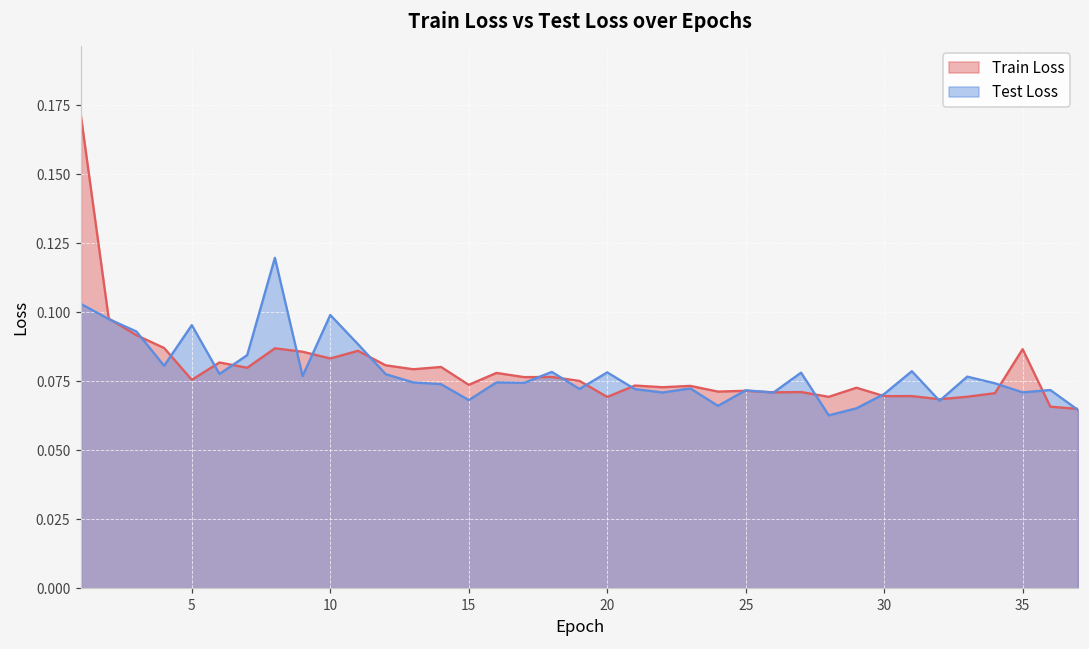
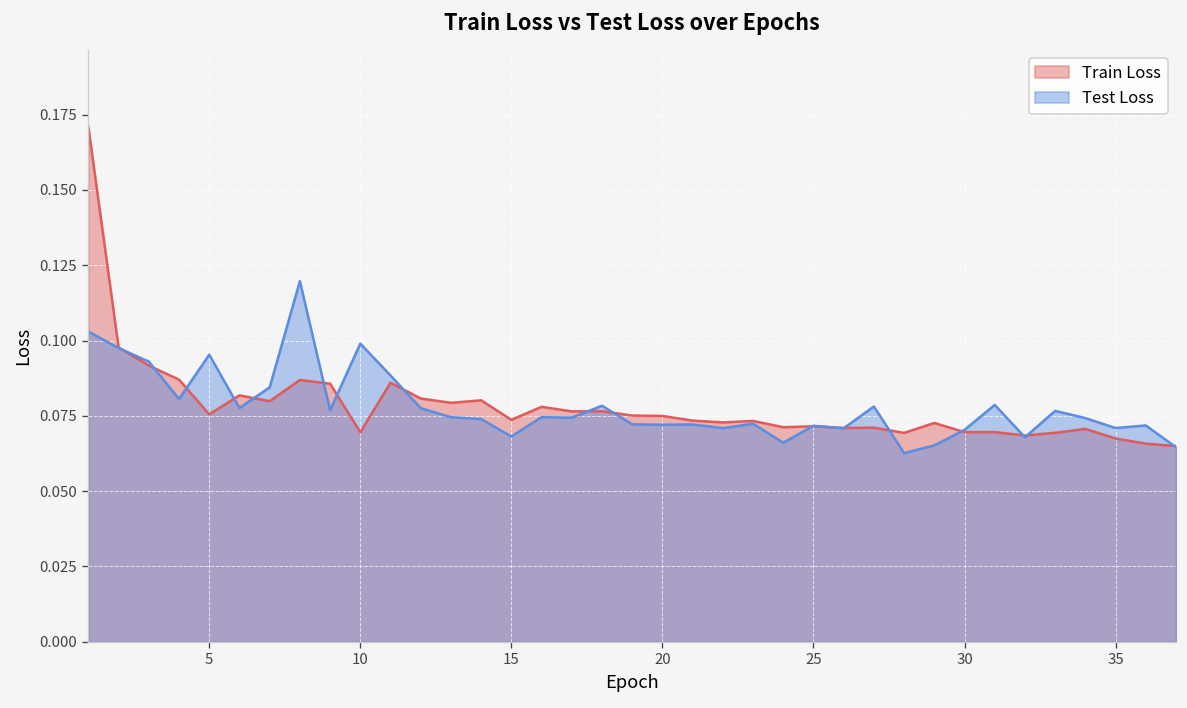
Train Loss, 10: 0.083 -> 0.070
Train Loss, 20: 0.069 -> 0.075
Test Loss, 20: 0.078 -> 0.072
Train Loss, 35: 0.087 -> 0.067
